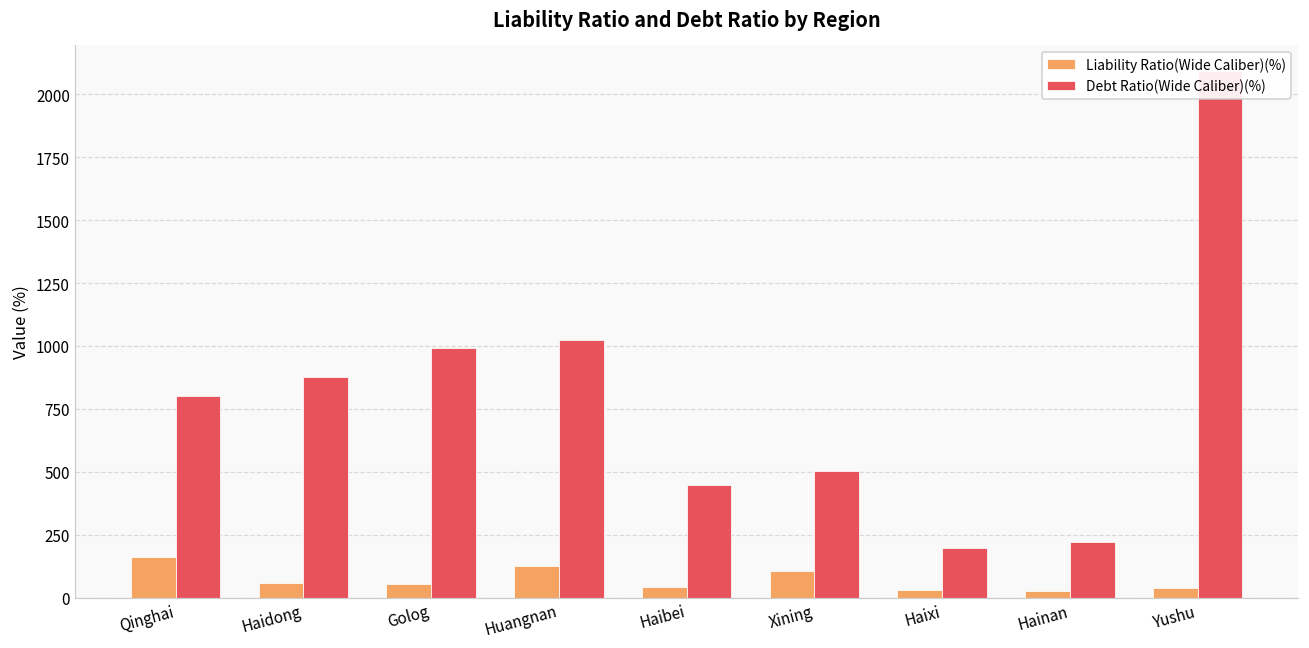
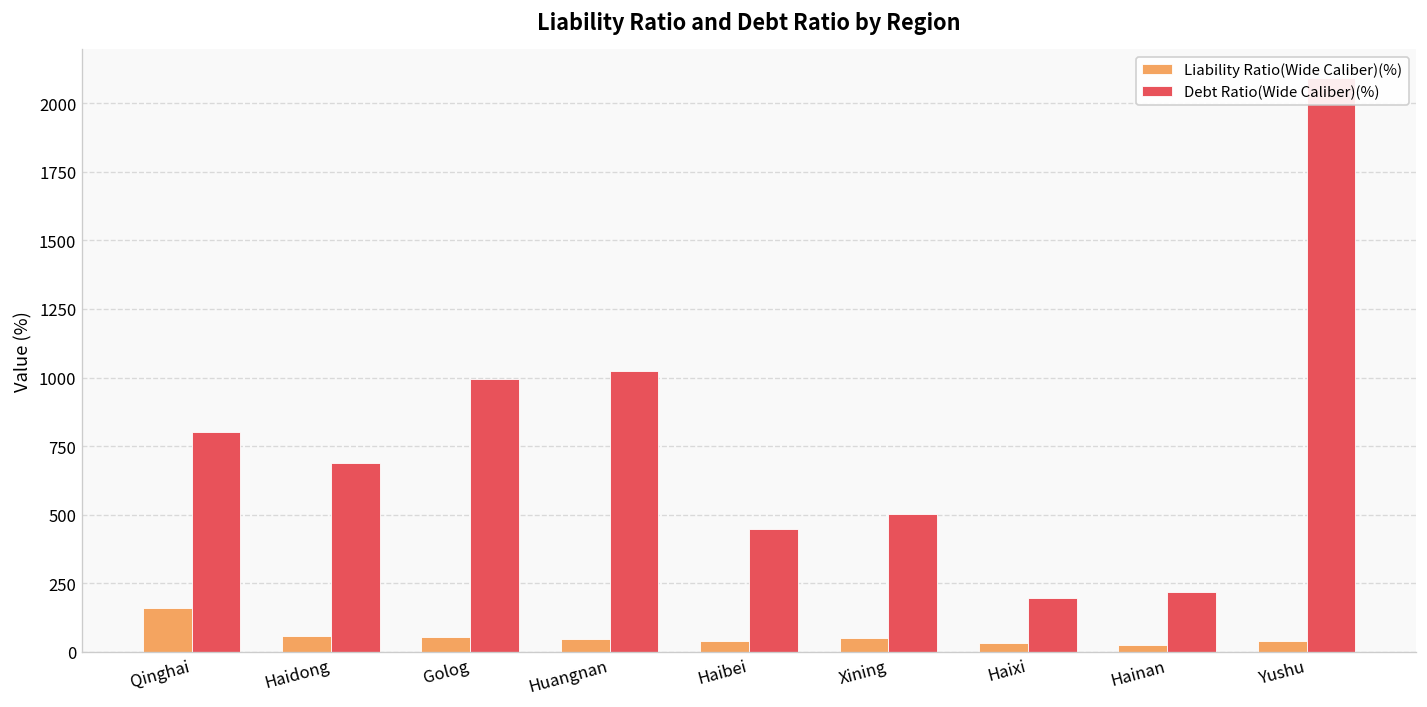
Debt Ratio(Wide Caliber)(%), Haidong: 880 -> 690
Liability Ratio(Wide Caliber)(%), Huangnan: 120 -> 50
Liability Ratio(Wide Caliber)(%), Xining: 110 -> 50
